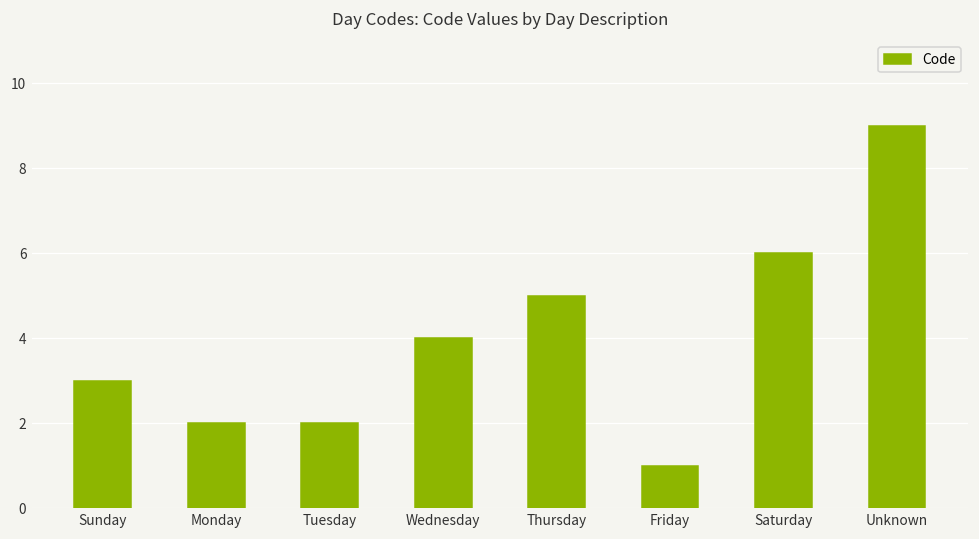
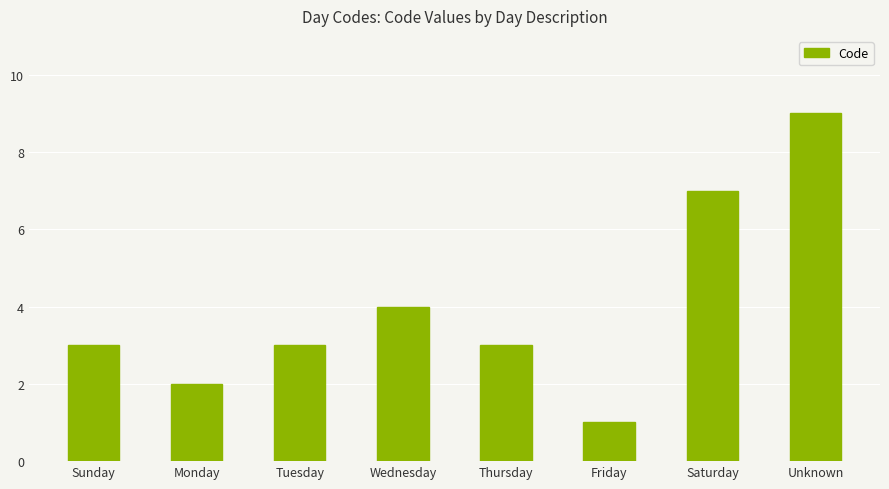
Tuesday: 2 -> 3
Thursday: 5 -> 3
Saturday: 6 -> 7
